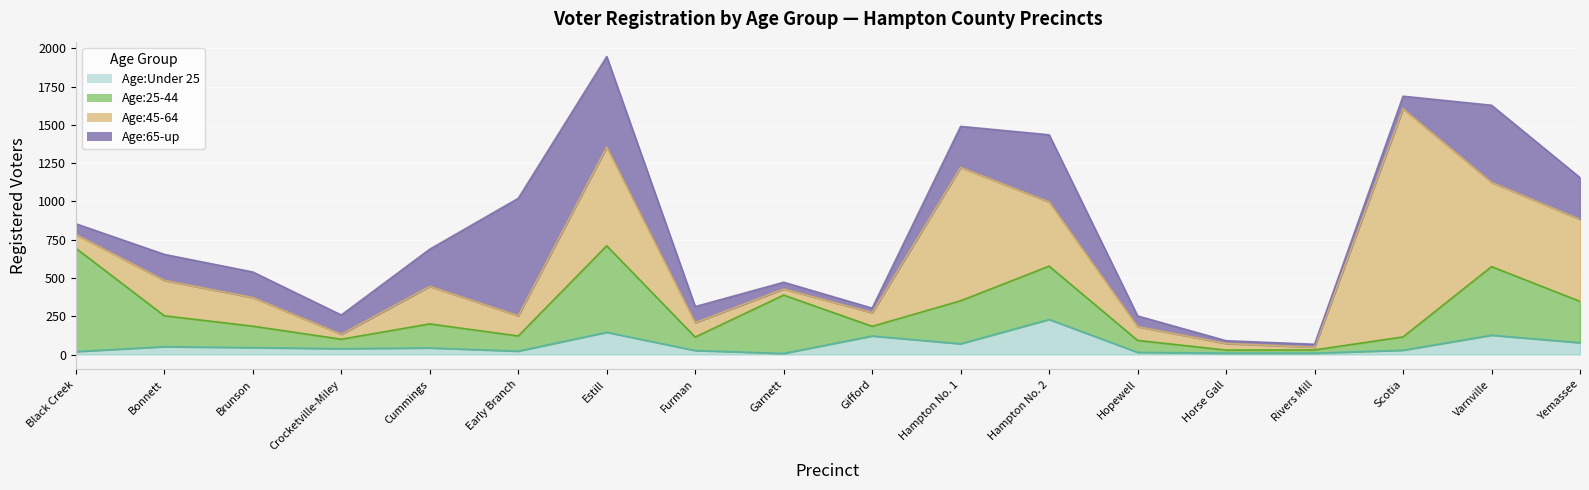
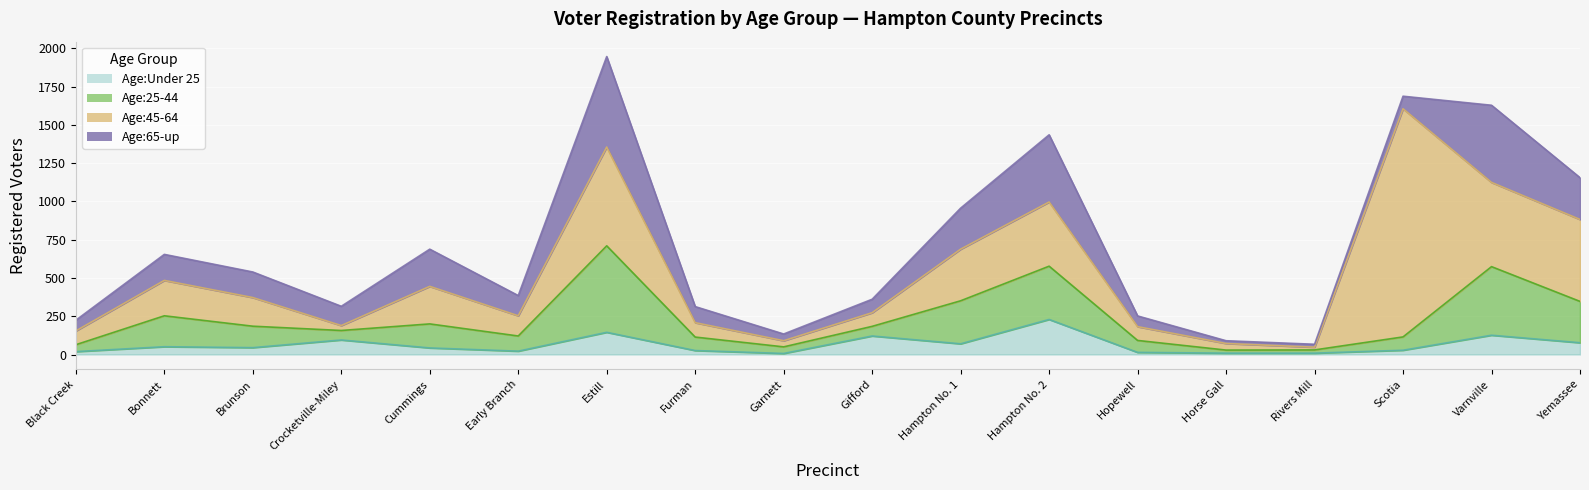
Age:25-44, Black Creek: 680 -> 50
Age:Under 25, Crocketville-Miley: 40 -> 100
Age:65-up, Early Branch: 770 -> 130
Age:25-44, Garnett: 380 -> 40
Age:65-up, Gifford: 30 -> 90
Age:45-64, Hampton No. 1: 870 -> 340
